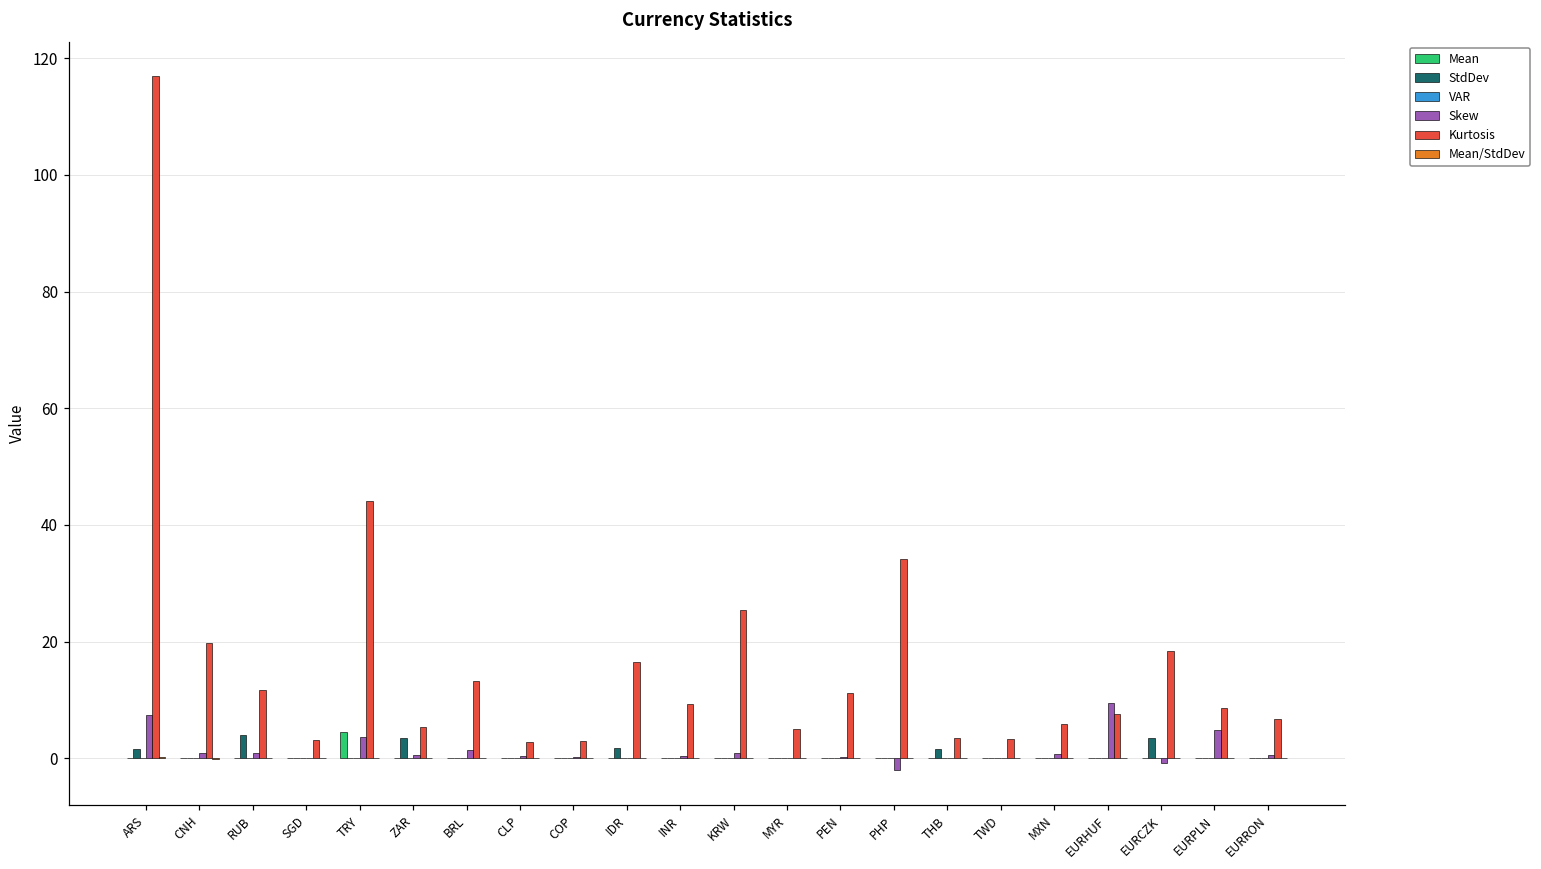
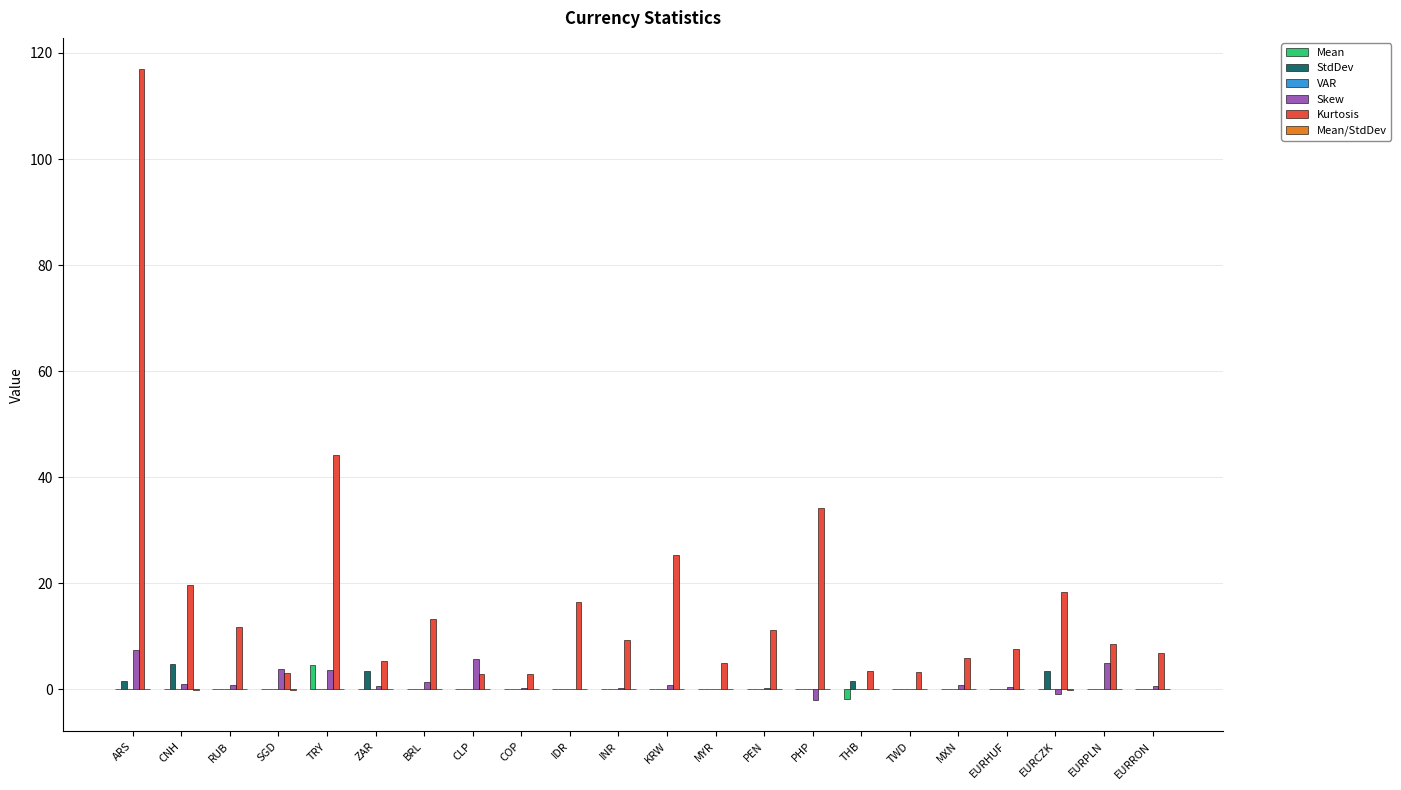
StdDev, CNH: 0 -> 5
StdDev, RUB: 4 -> 0
Skew, SGD: 0 -> 4
Skew, CLP: 0 -> 6
StdDev, IDR: 2 -> 0
Mean, THB: 0 -> -2
Skew, EURHUF: 10 -> 1
